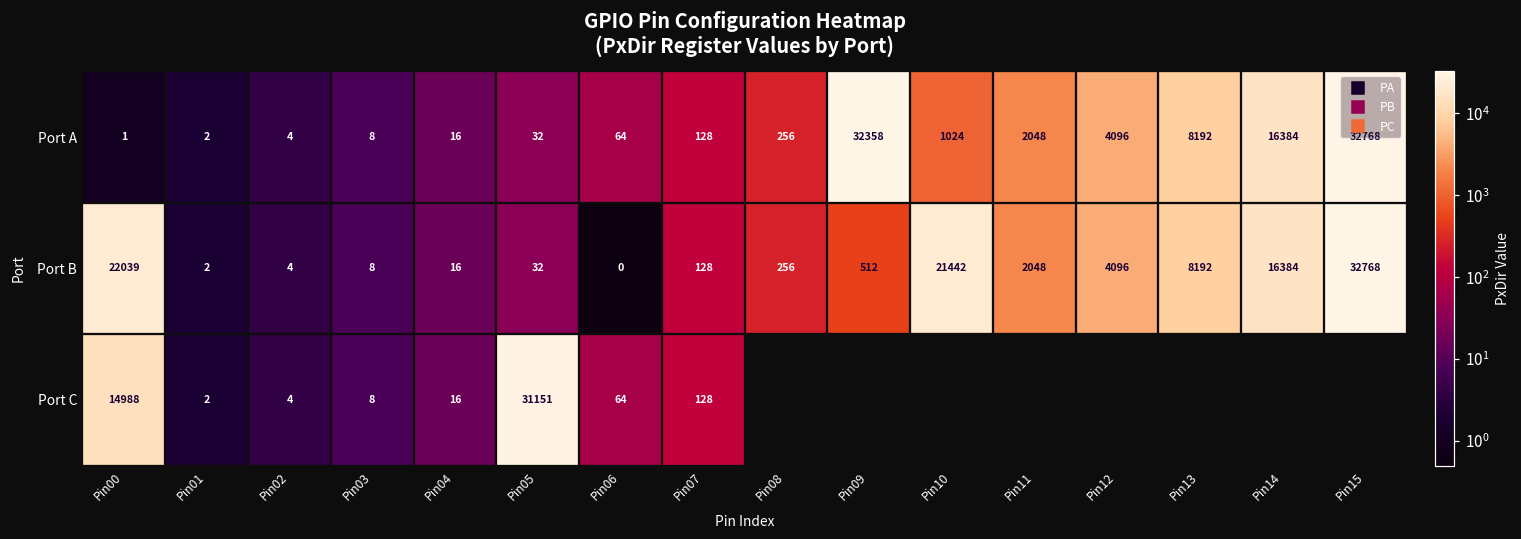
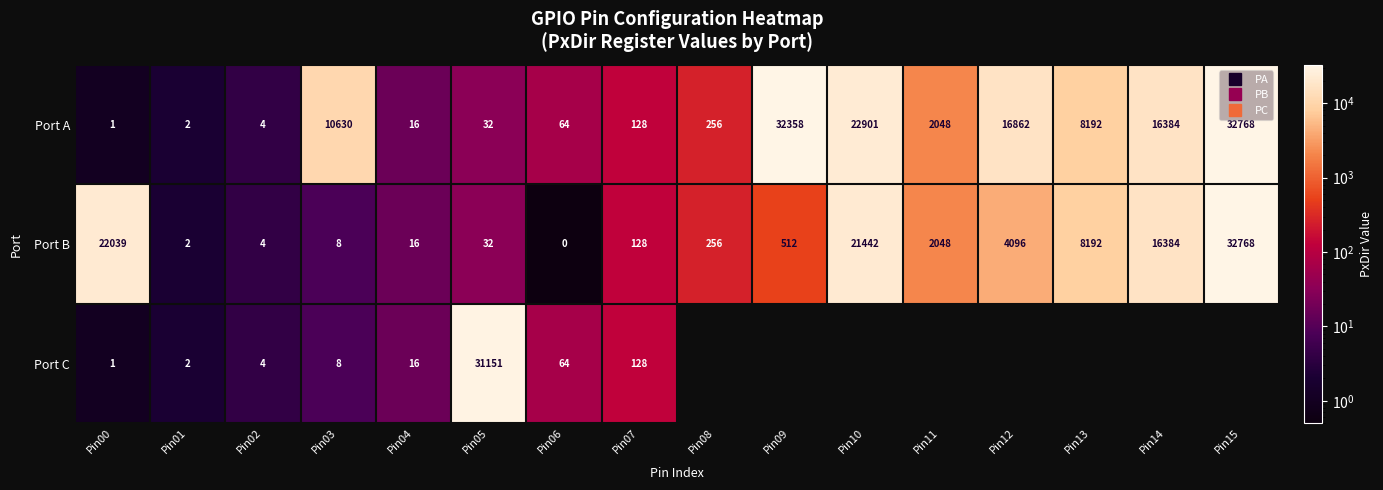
Port A, Pin03: 8 -> 10630
Port A, Pin10: 1024 -> 22901
Port A, Pin12: 4096 -> 16862
Port C, Pin00: 14988 -> 1
